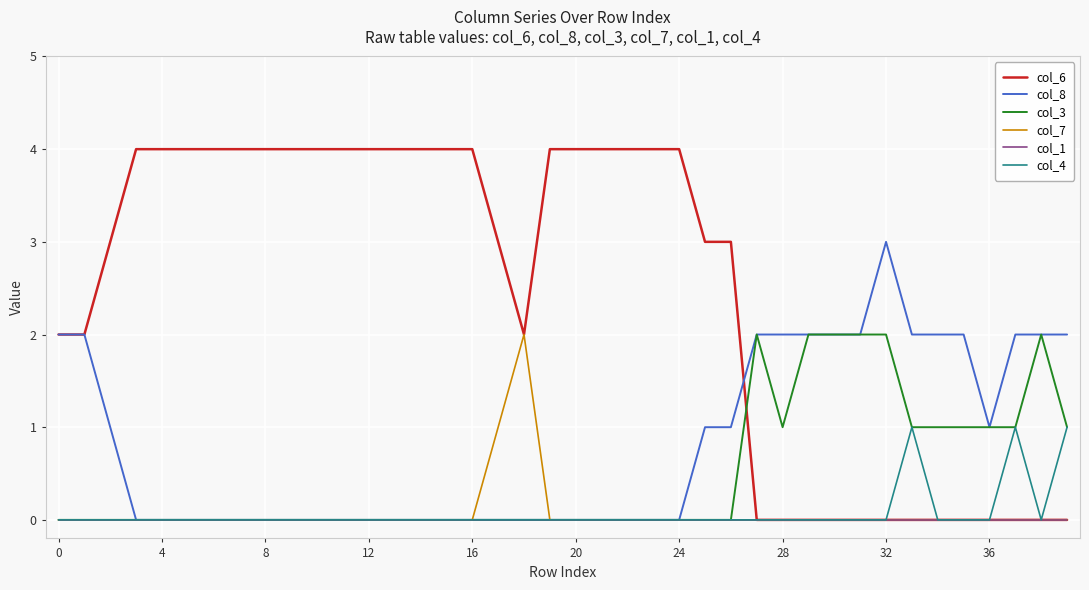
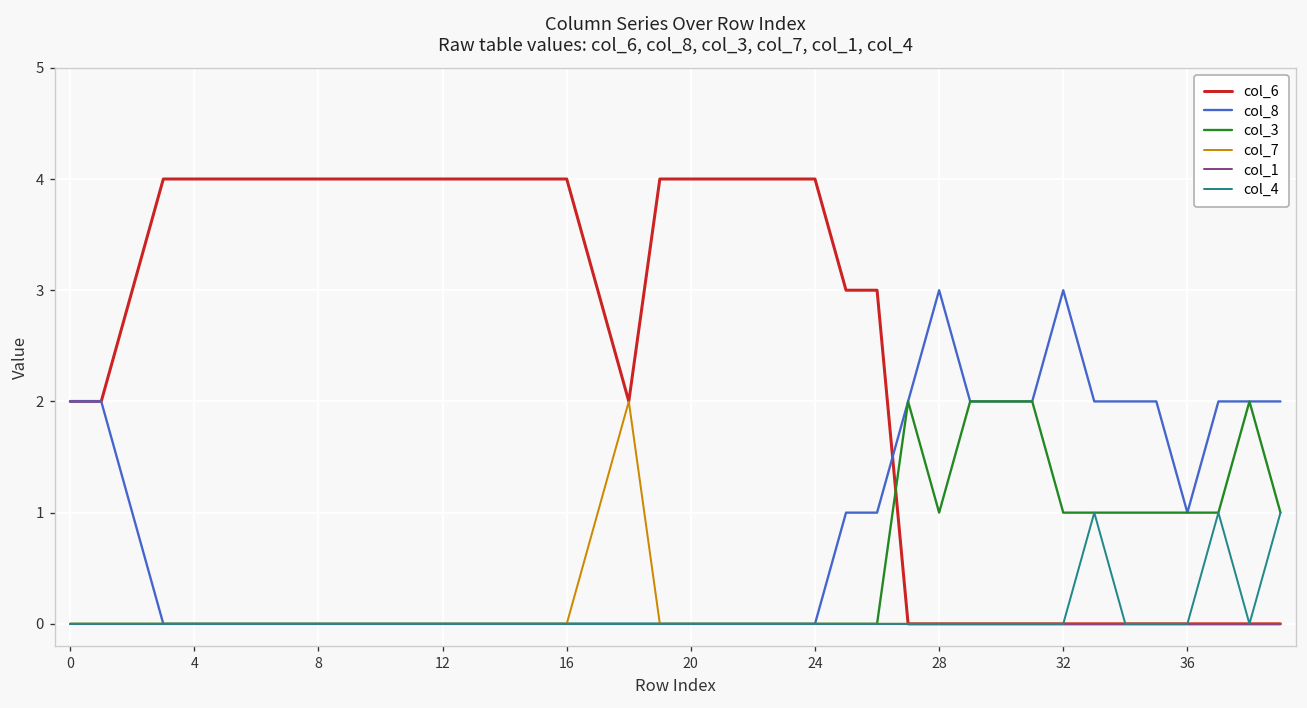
col_8, 28: 2 -> 3
col_3, 32: 2 -> 1
